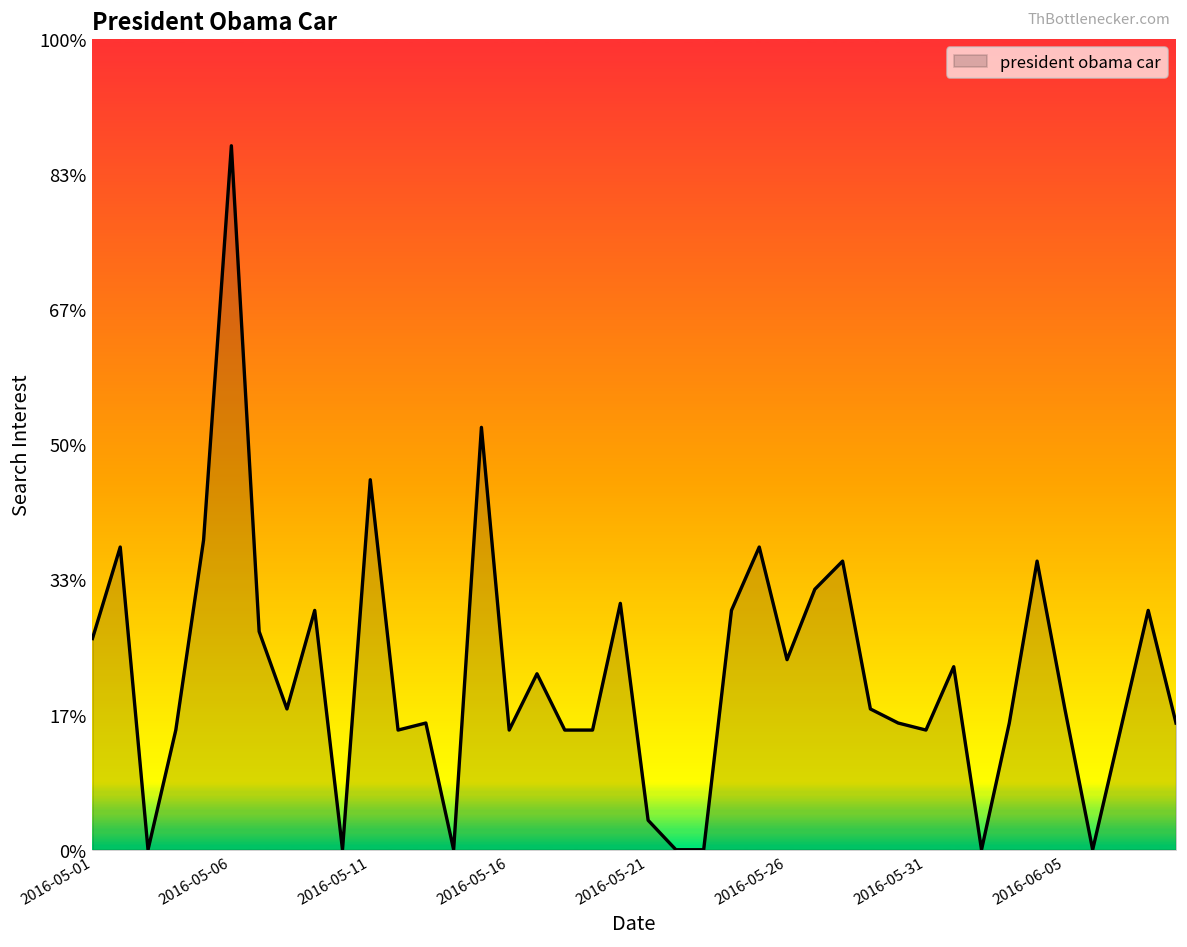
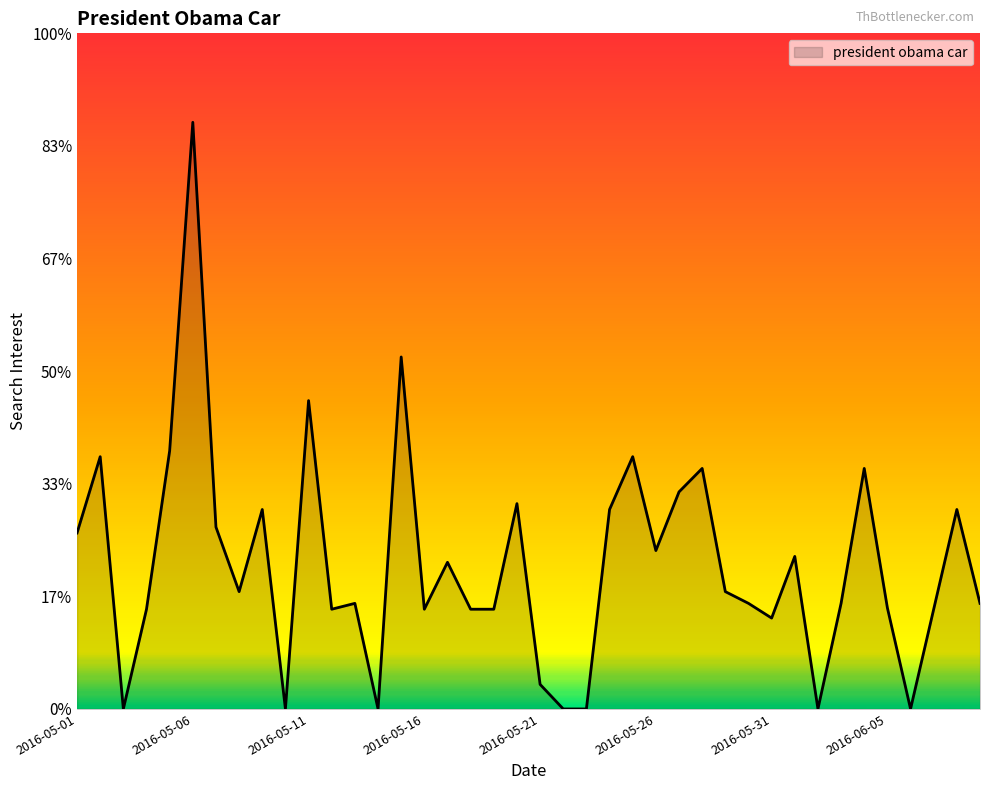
2016-05-31: 15% -> 13%
2016-06-05: 17% -> 15%
